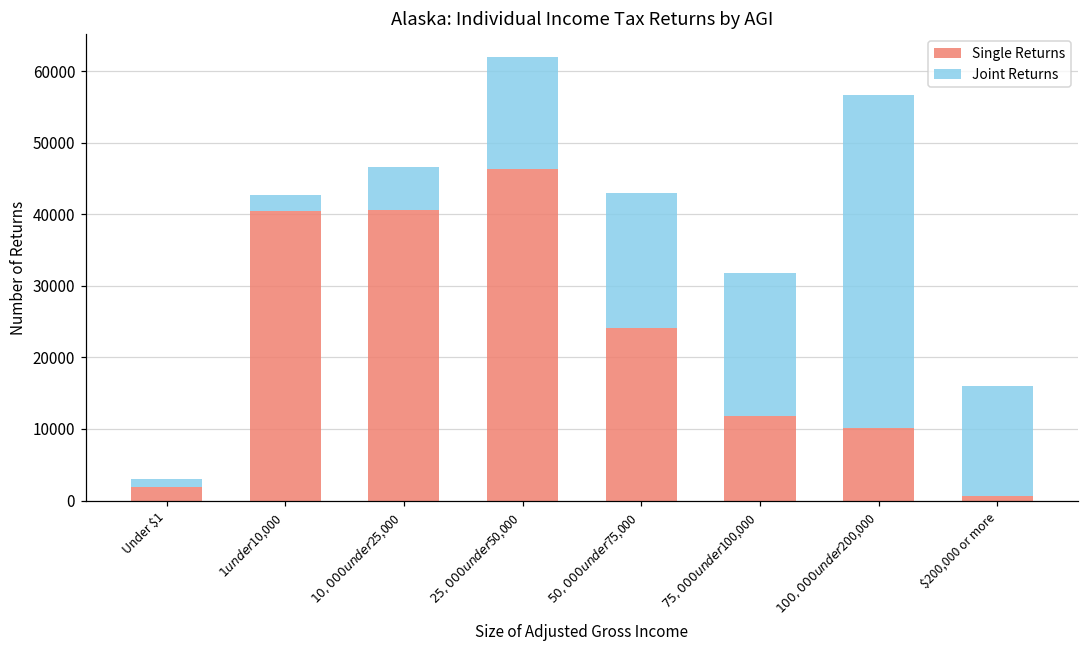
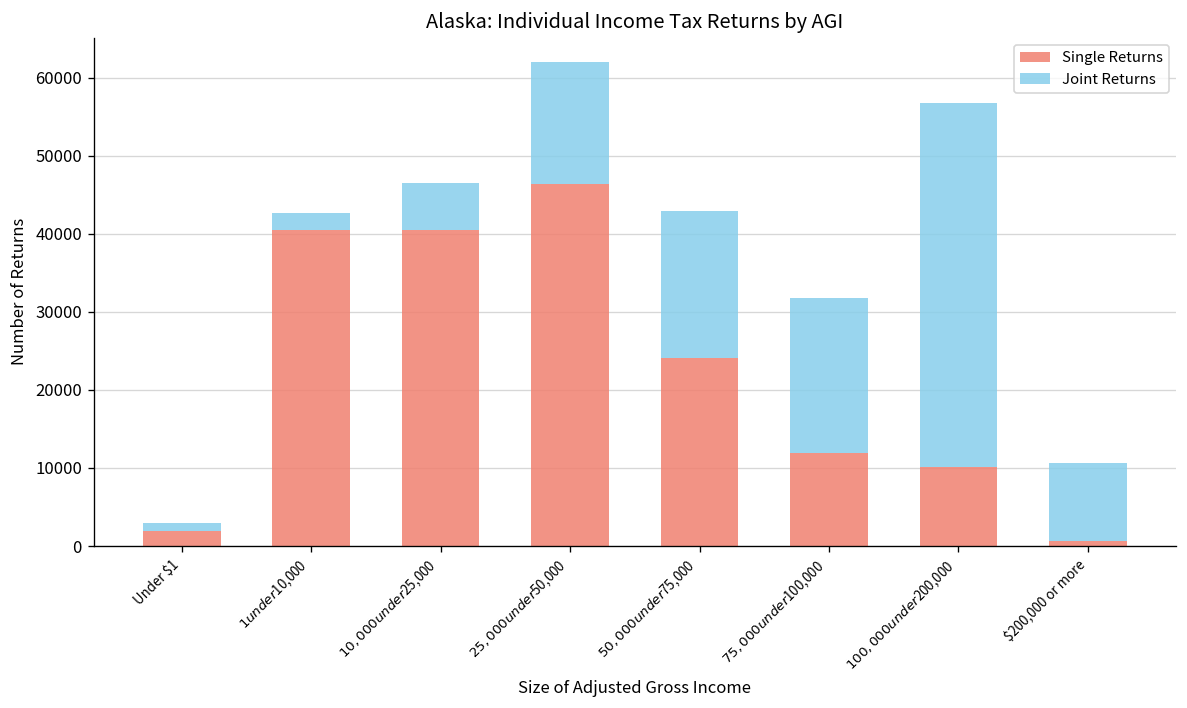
Joint Returns, $200,000 or more: 15000 -> 10000
